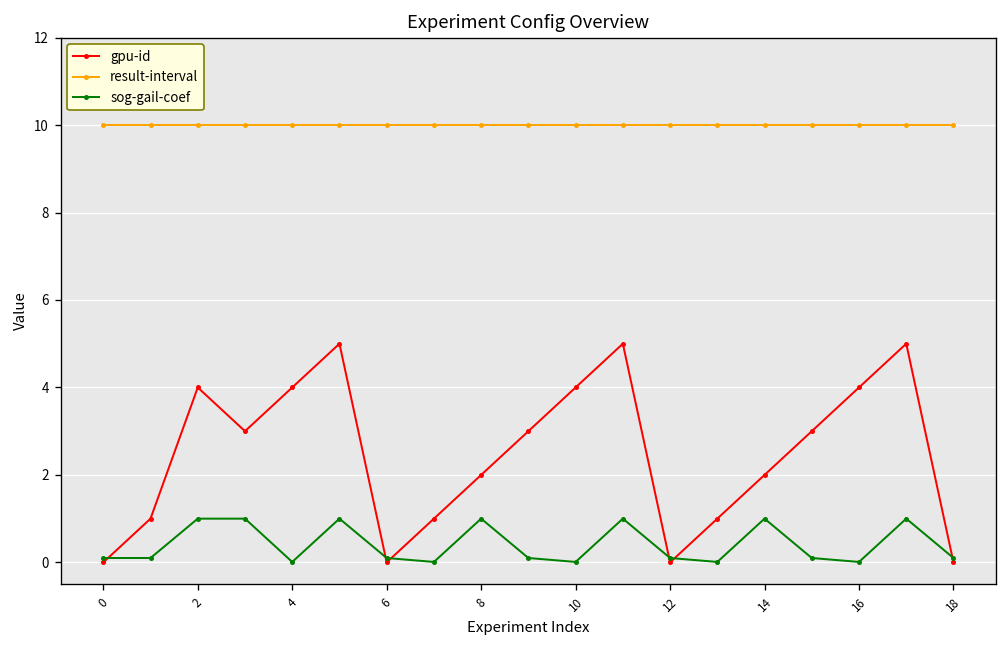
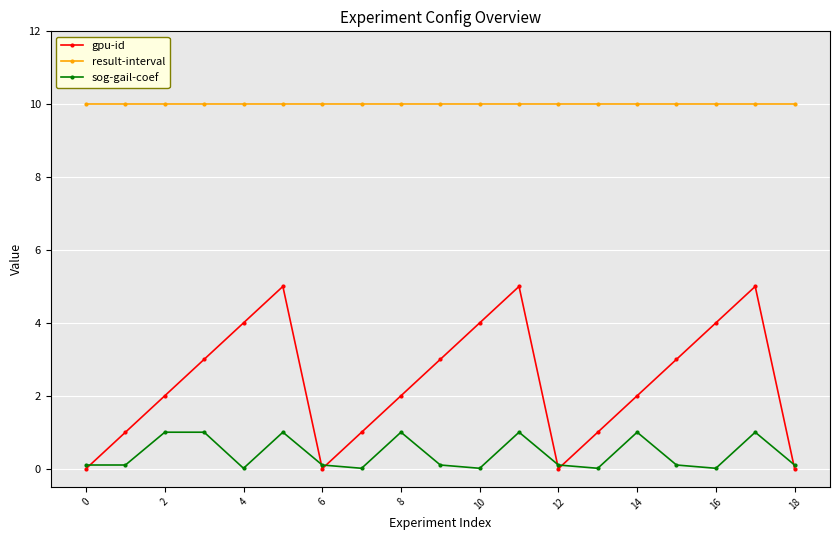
gpu-id, 2: 4 -> 2
